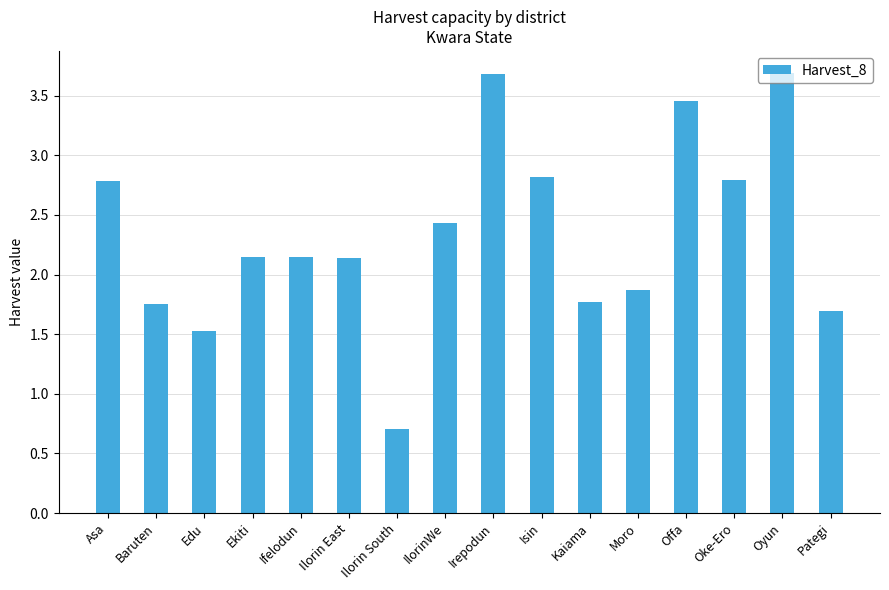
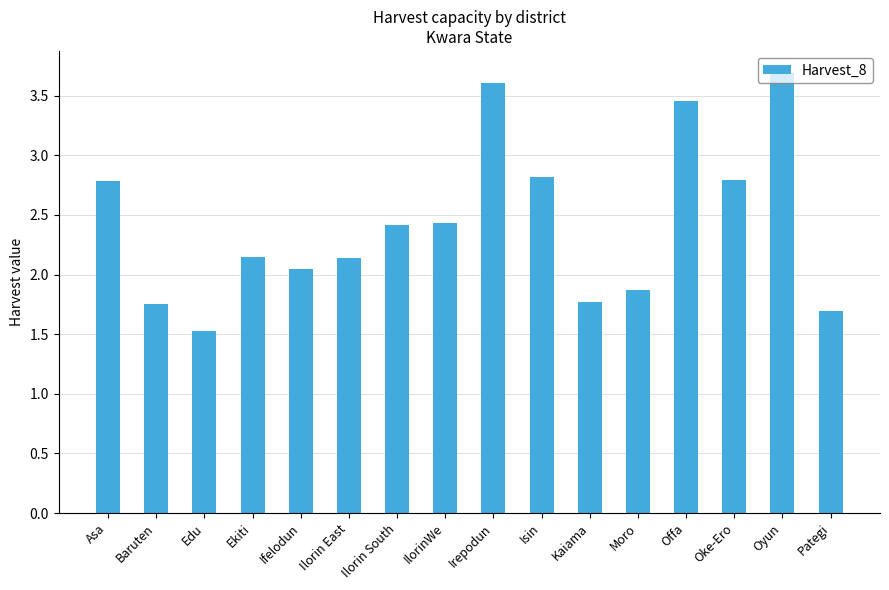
Ifelodun: 2.14 -> 2.05
Ilorin South: 0.70 -> 2.42
Irepodun: 3.68 -> 3.61
